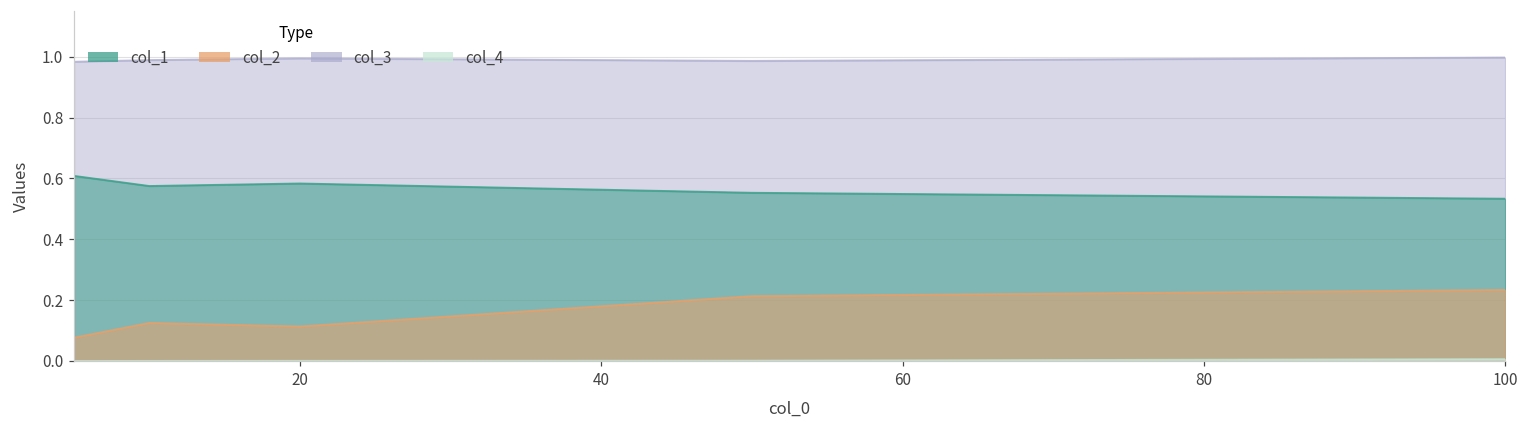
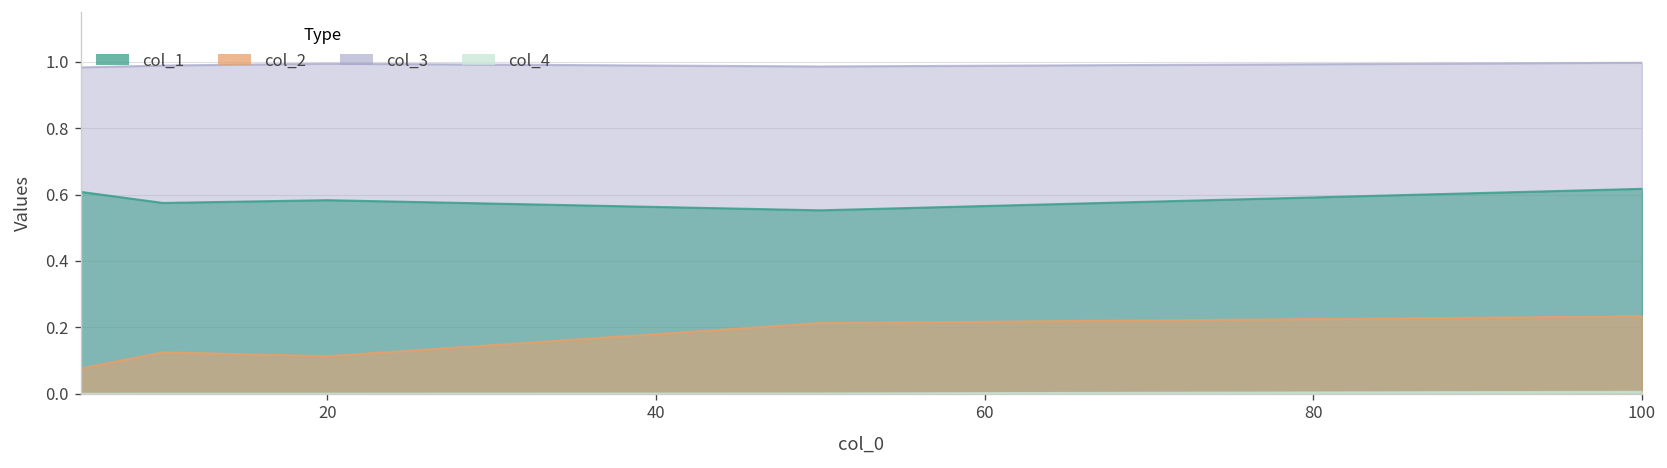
col_1, 100: 0.53 -> 0.62
